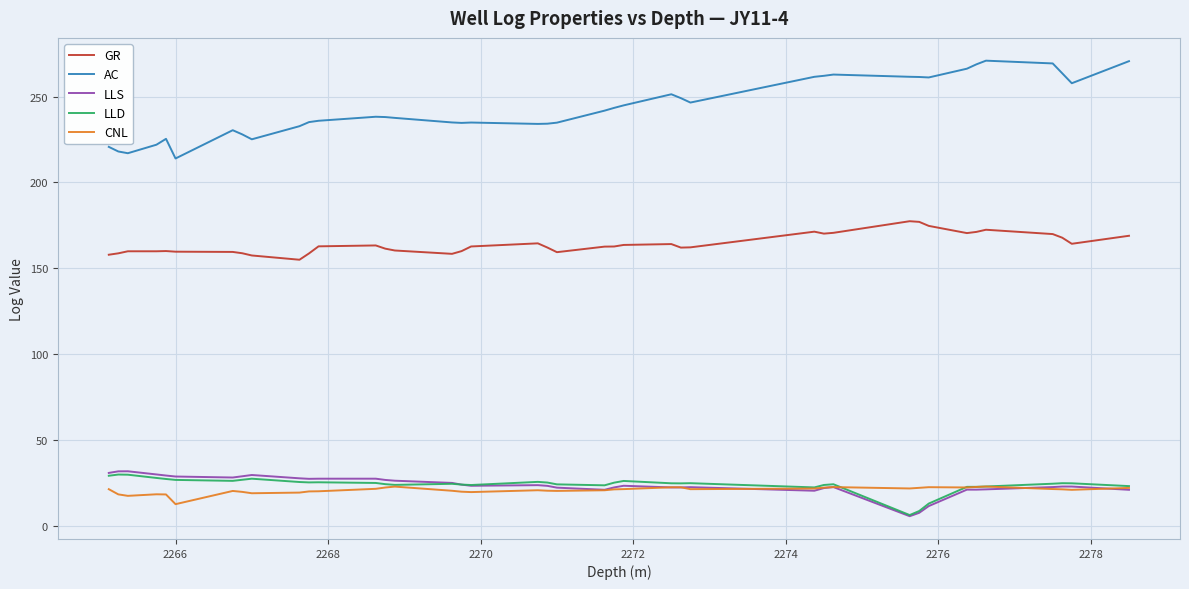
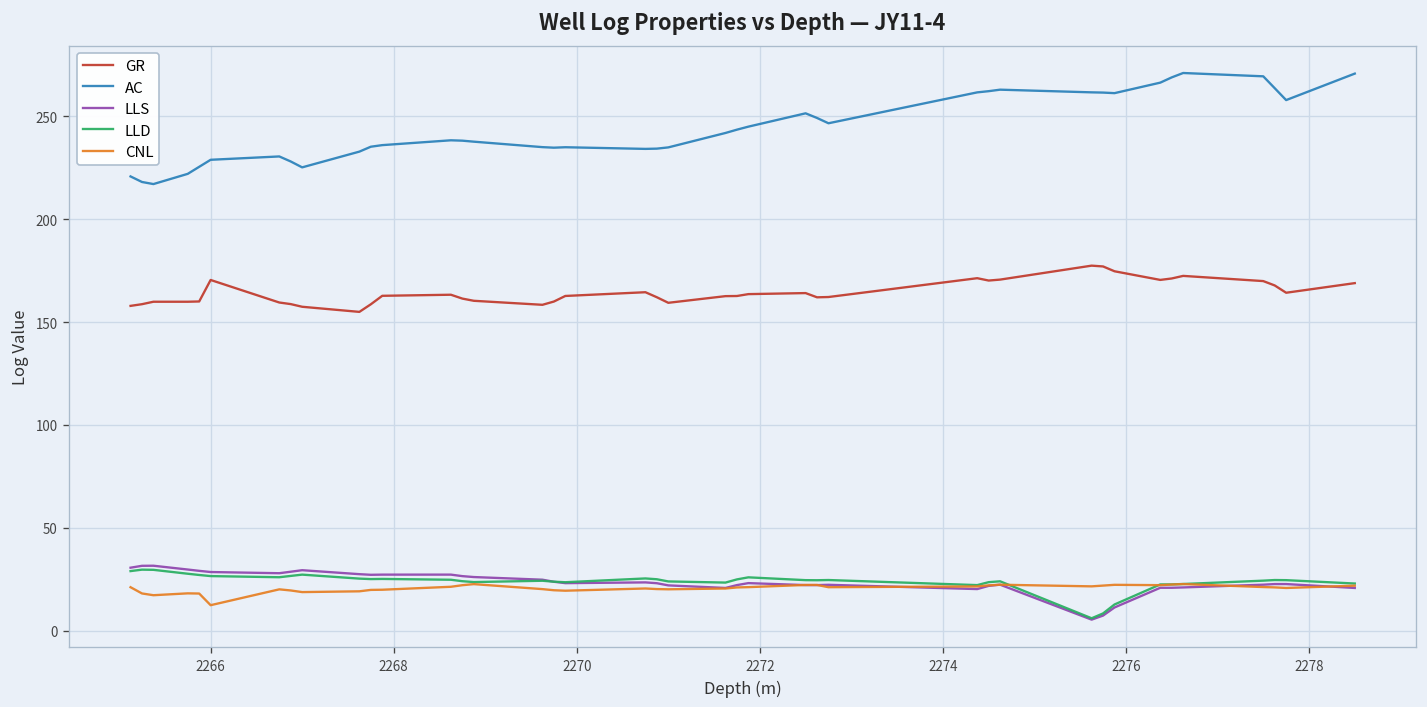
GR, 2266: 160 -> 170
AC, 2266: 214 -> 229
